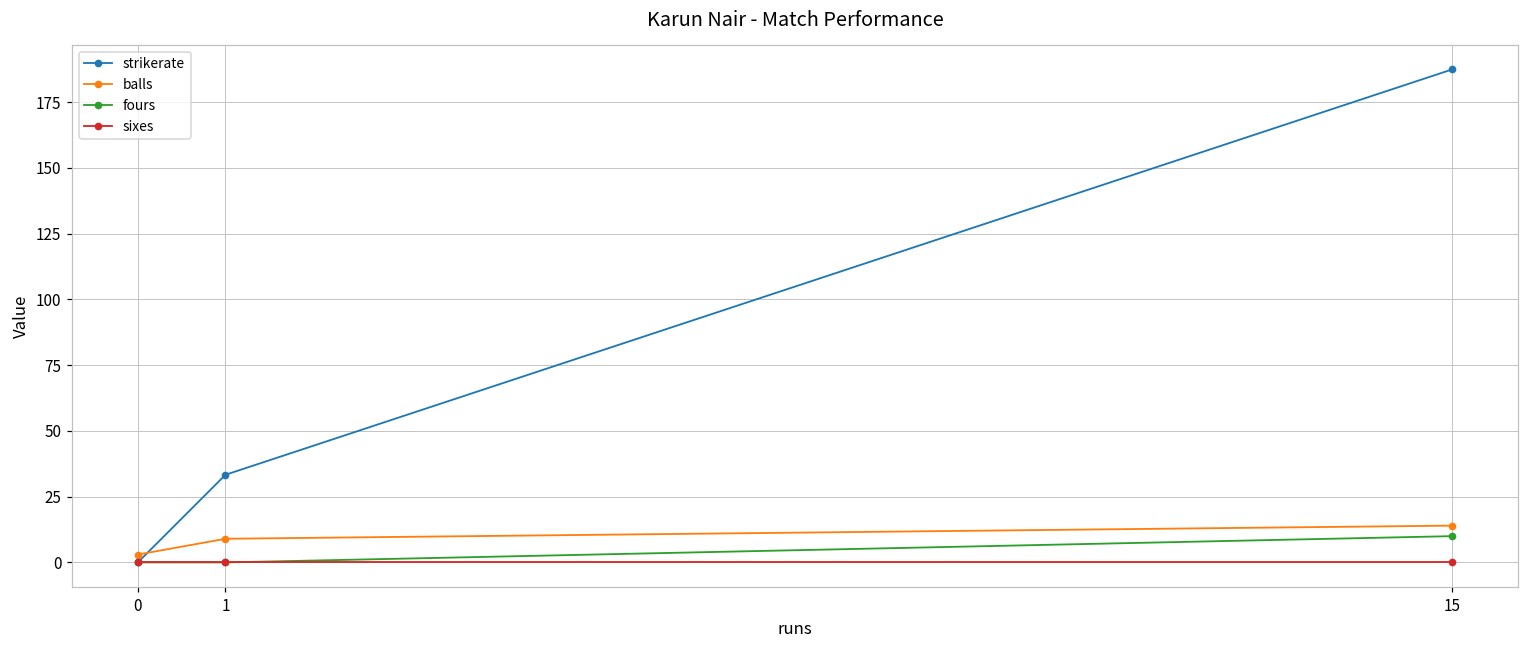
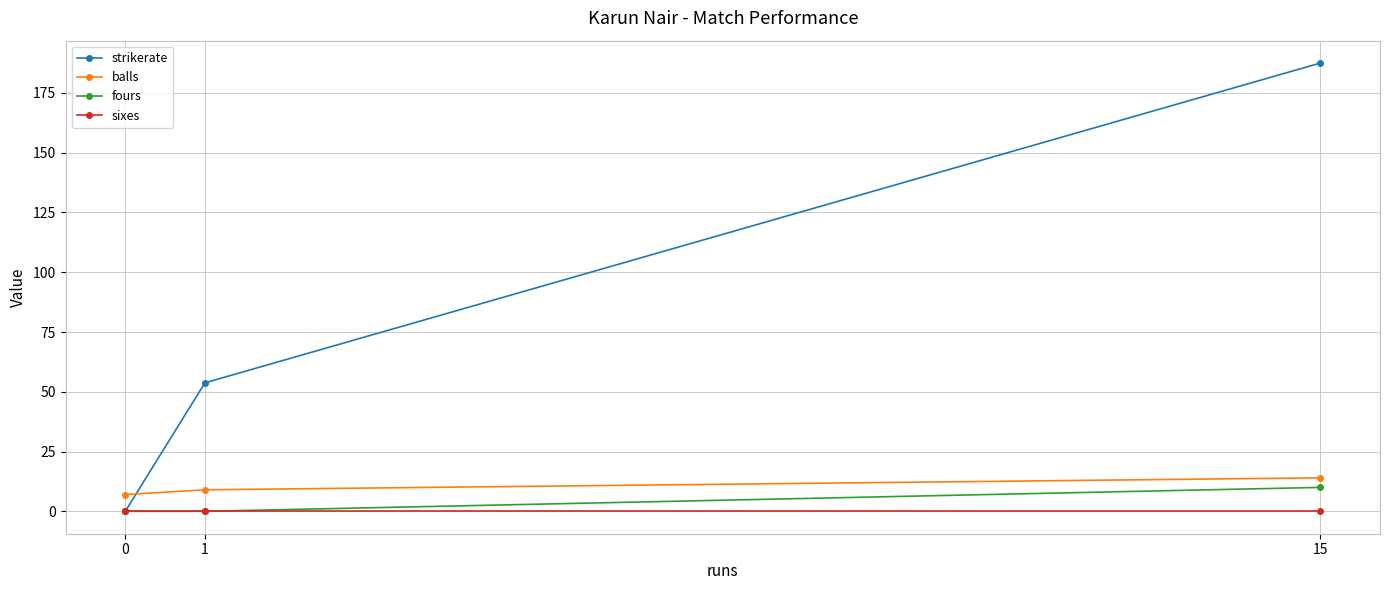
balls, 0: 3 -> 7
strikerate, 1: 33 -> 54
